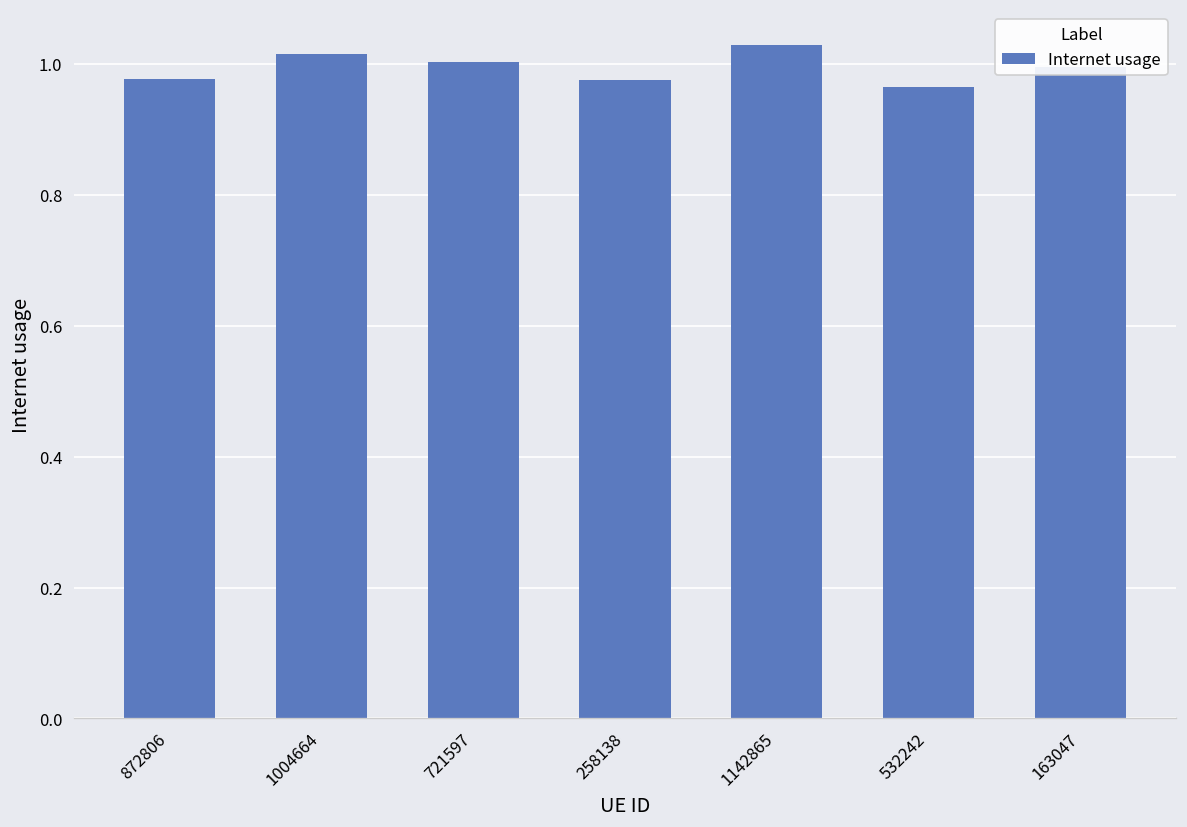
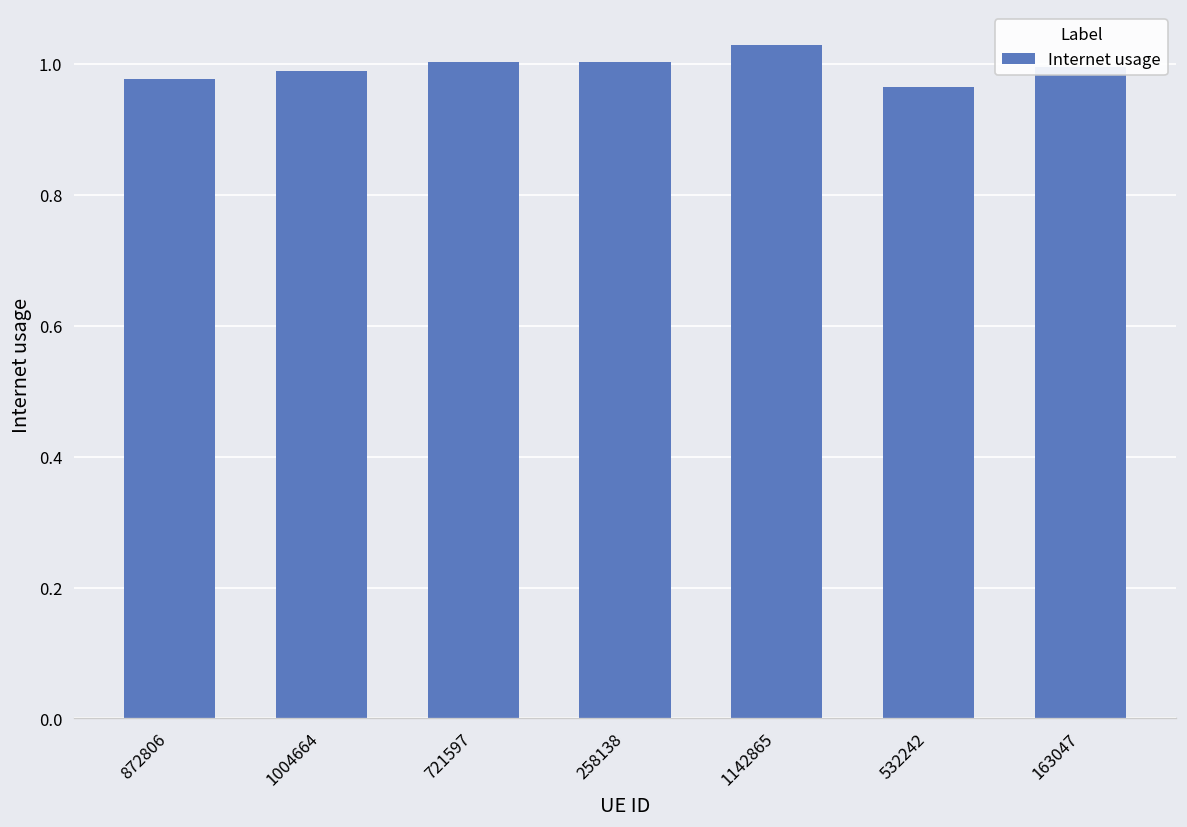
1004664: 1.01 -> 0.99
258138: 0.98 -> 1.00
